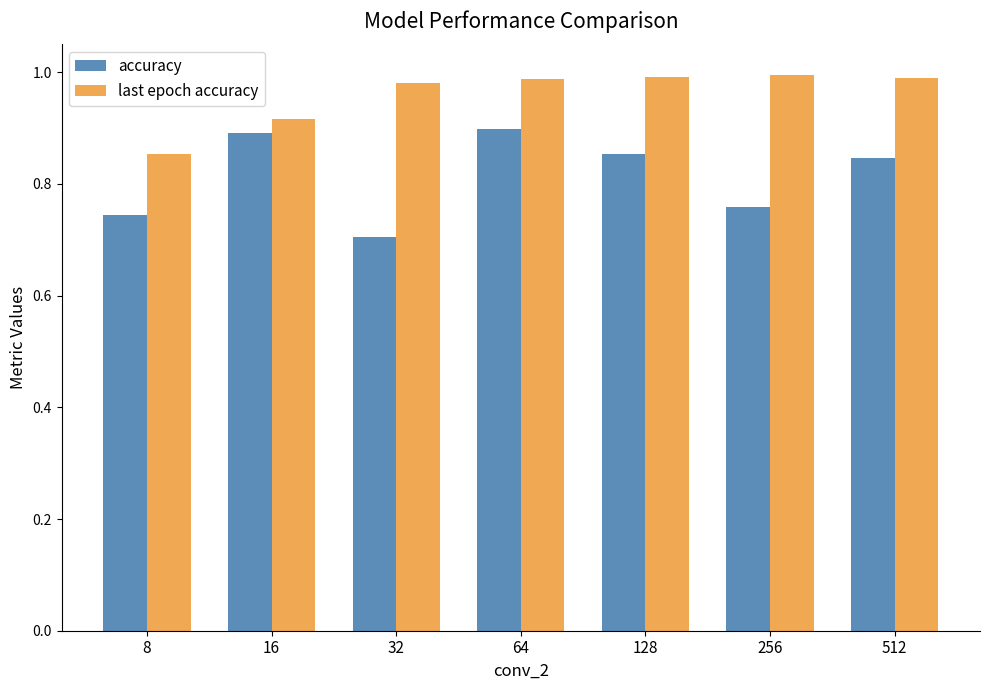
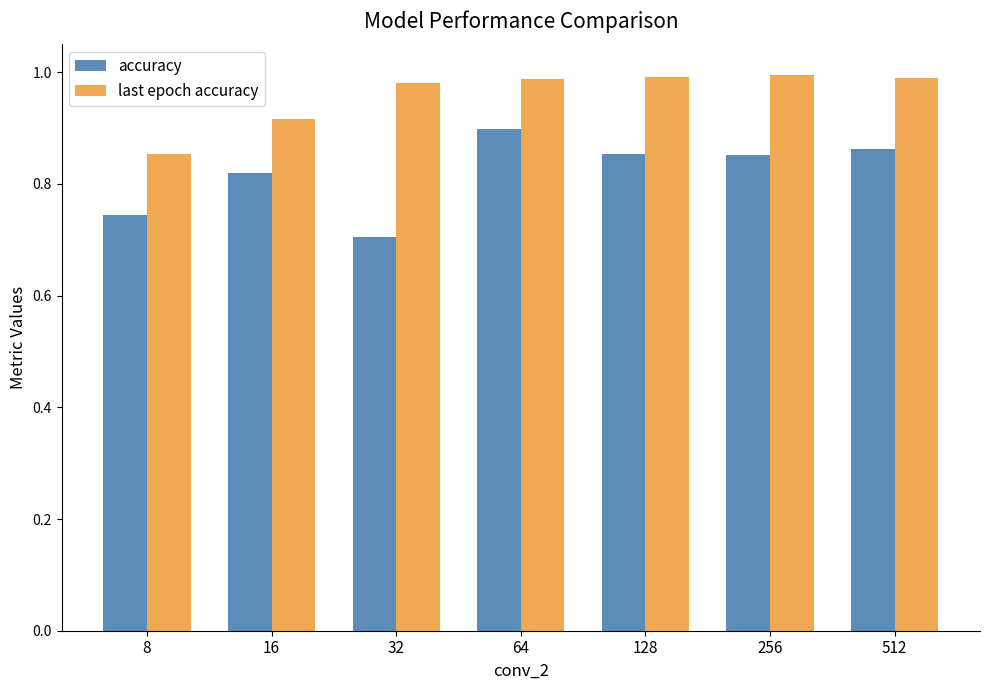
accuracy, 16: 0.89 -> 0.82
accuracy, 256: 0.76 -> 0.85
accuracy, 512: 0.85 -> 0.86
